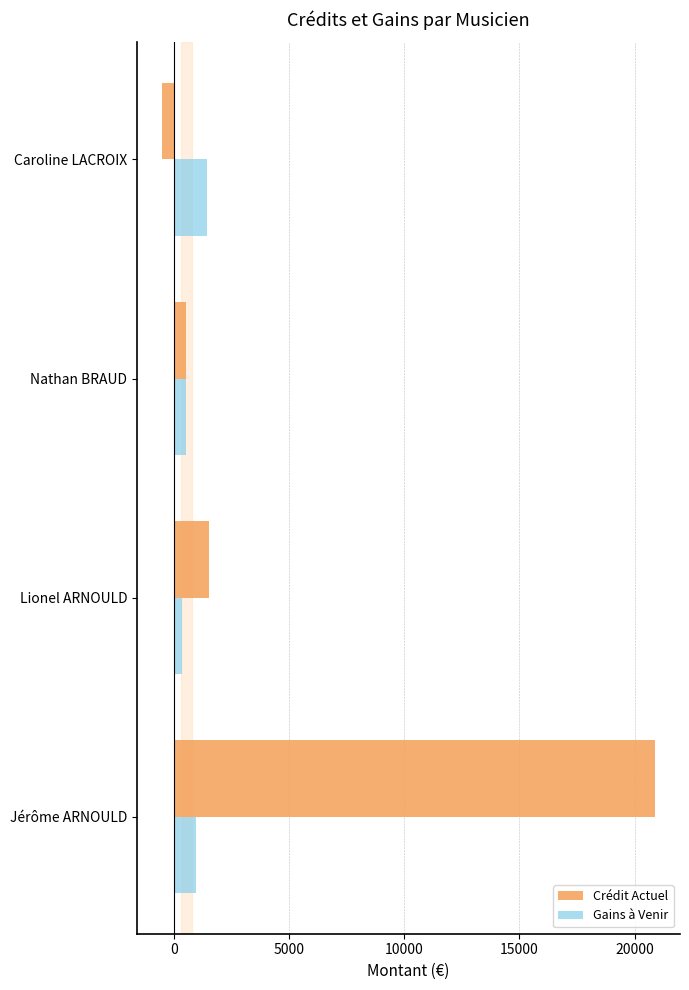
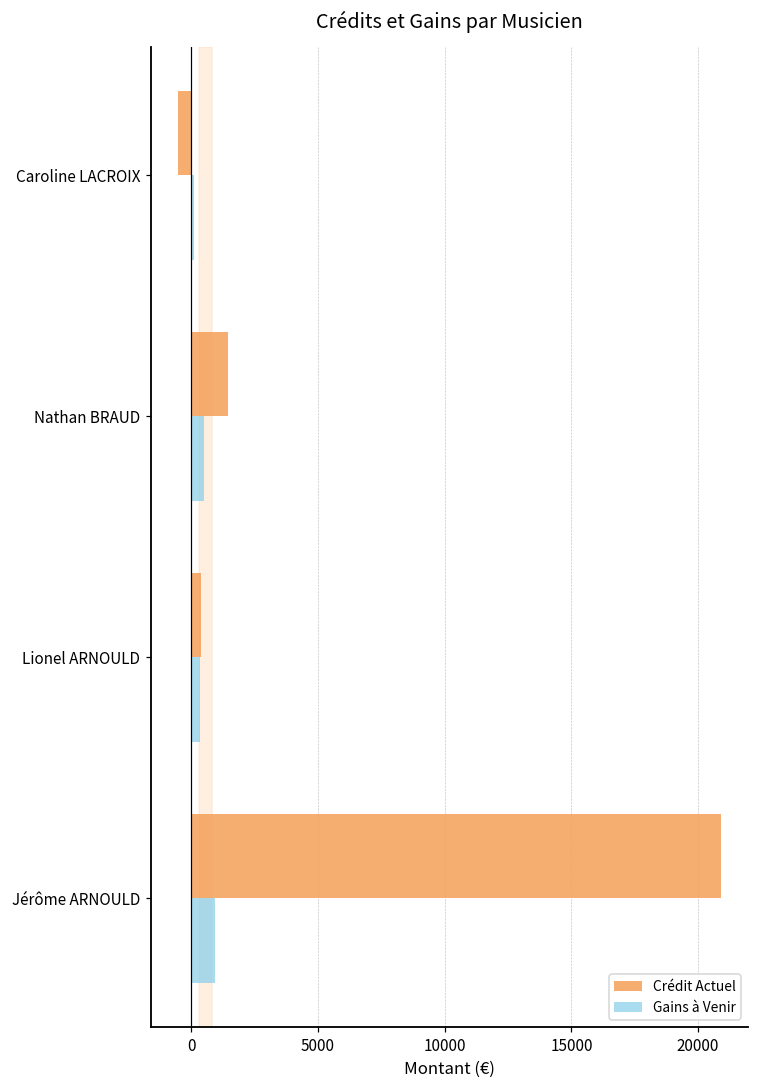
Gains à Venir, Caroline LACROIX: 1400 -> 100
Crédit Actuel, Nathan BRAUD: 500 -> 1400
Crédit Actuel, Lionel ARNOULD: 1500 -> 400
